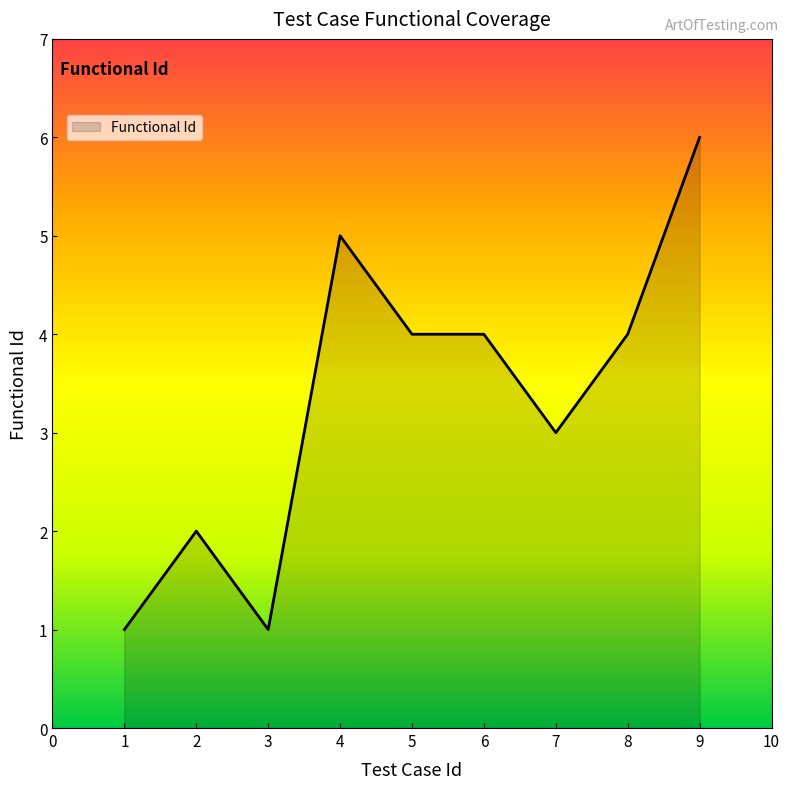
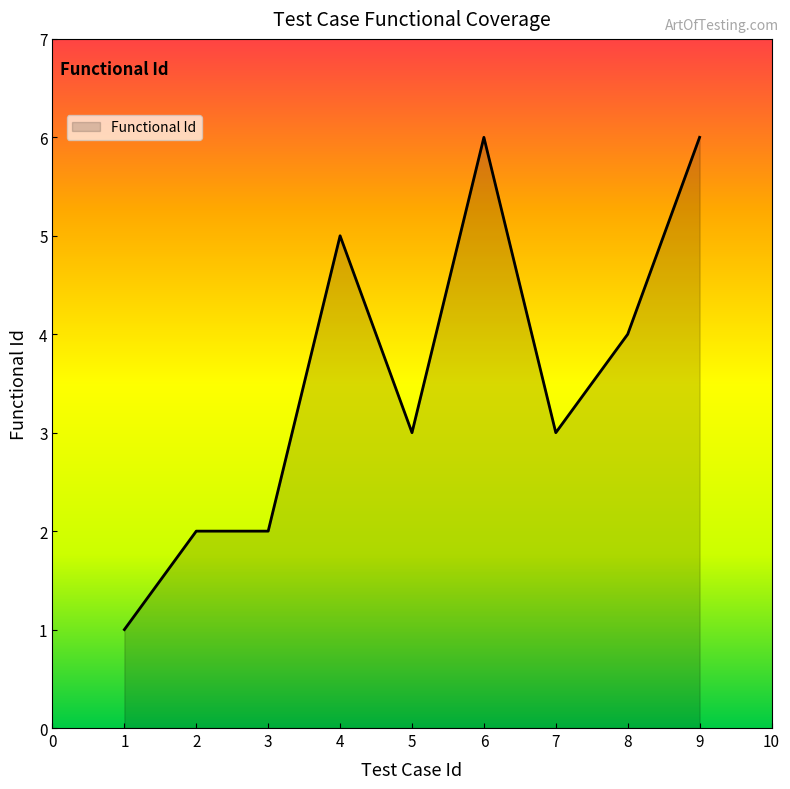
3: 1 -> 2
5: 4 -> 3
6: 4 -> 6
